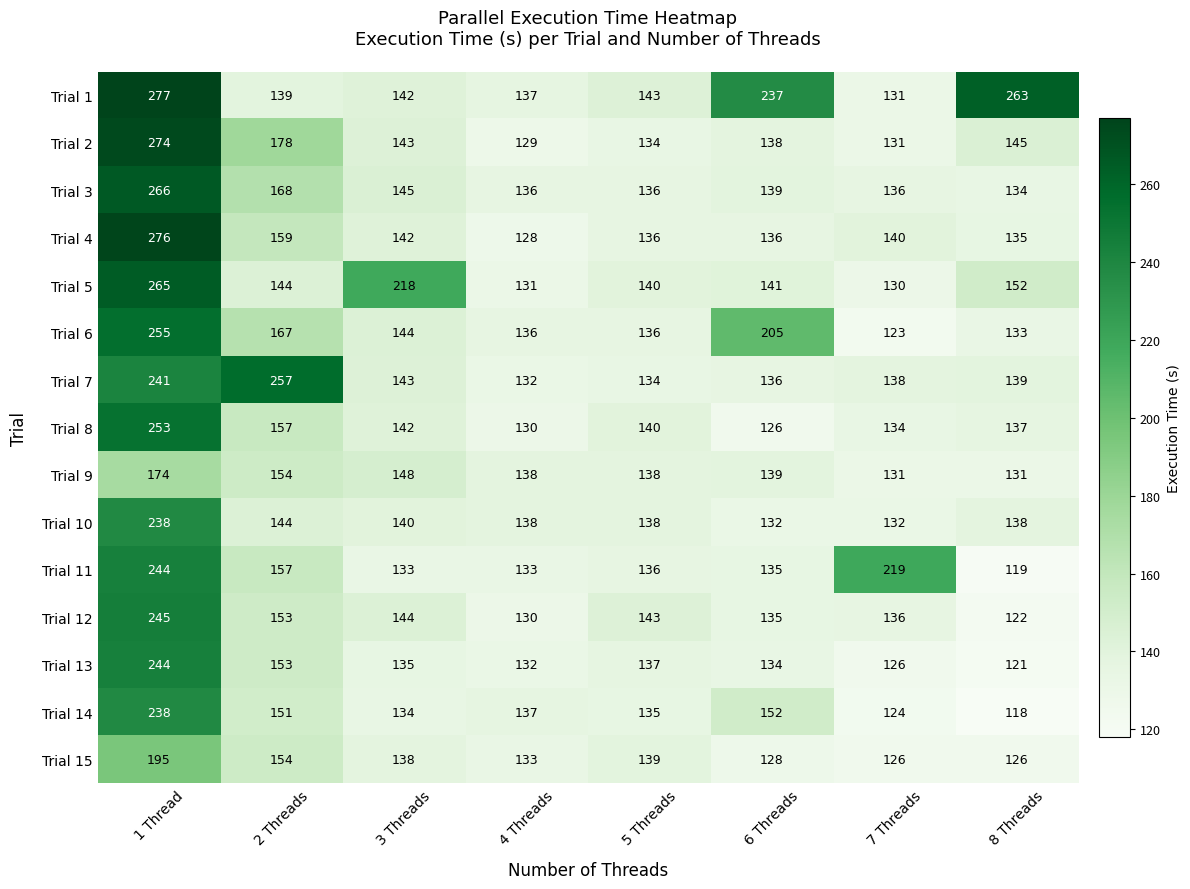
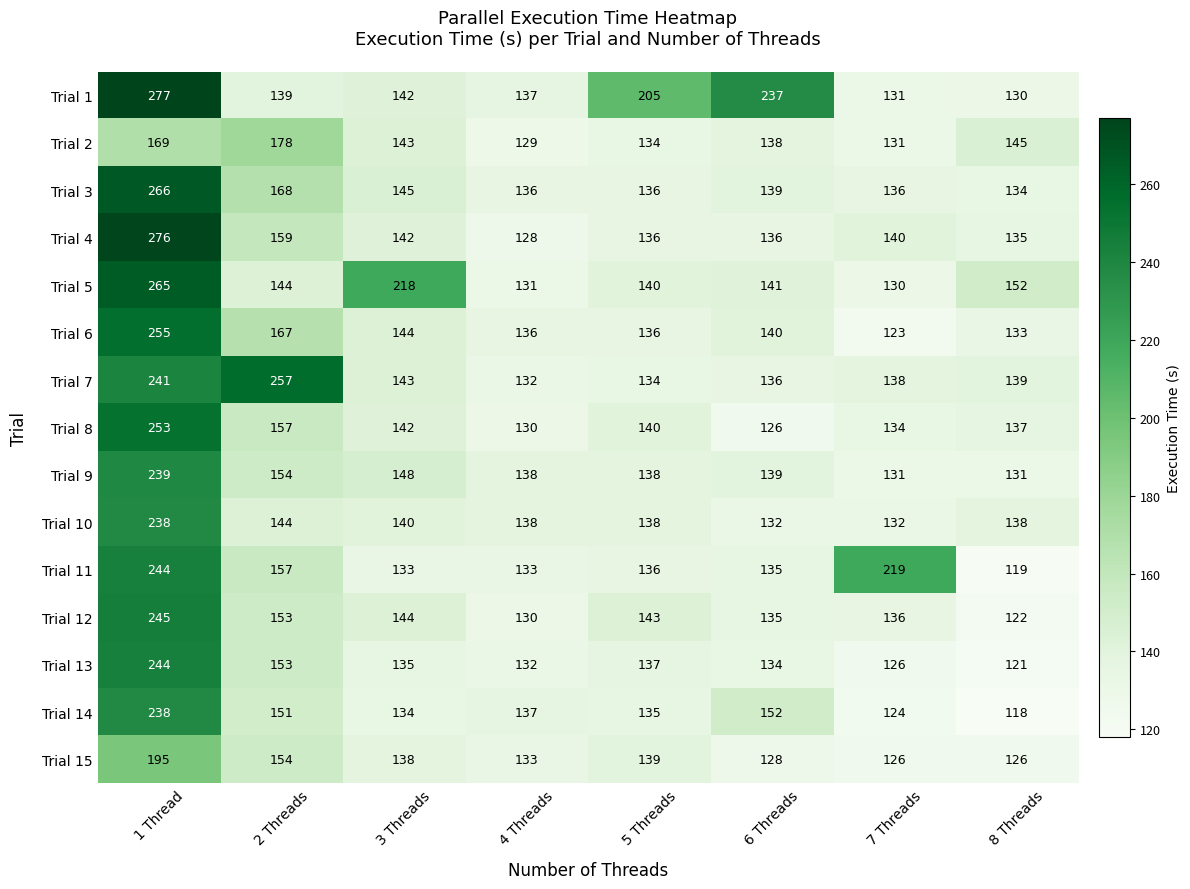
Trial 1, 5 Threads: 143 -> 205
Trial 1, 8 Threads: 263 -> 130
Trial 2, 1 Thread: 274 -> 169
Trial 6, 6 Threads: 205 -> 140
Trial 9, 1 Thread: 174 -> 239
